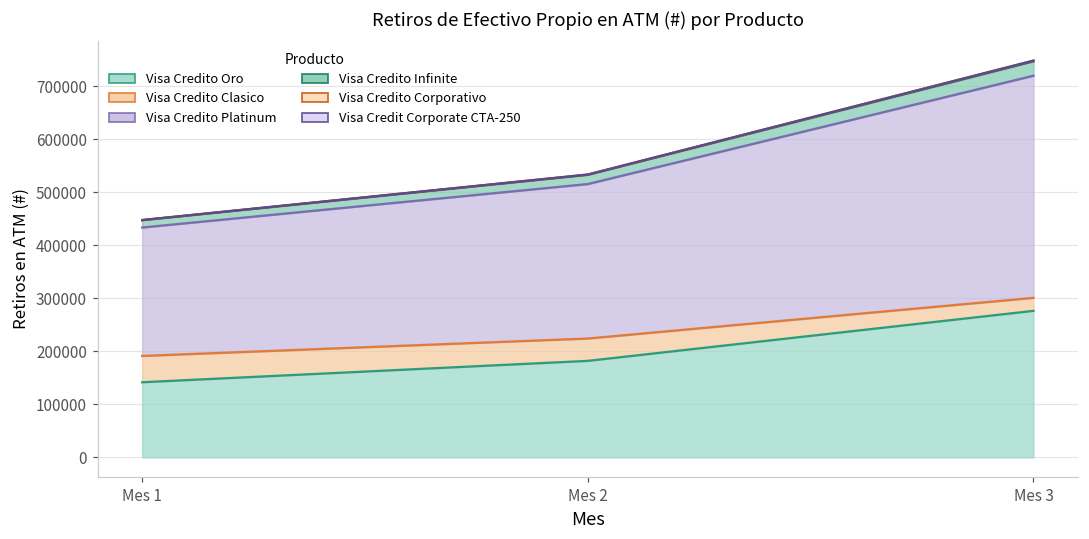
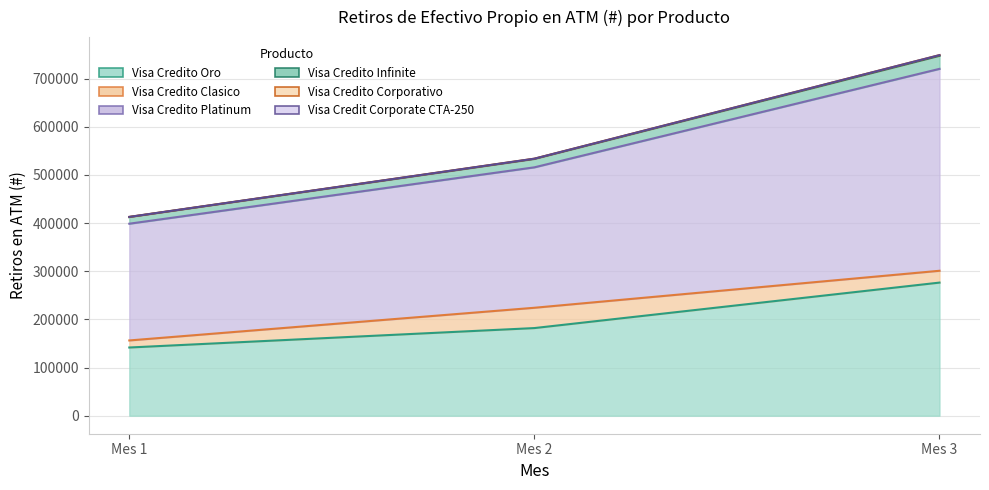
Visa Credito Clasico, Mes 1: 50000 -> 10000
